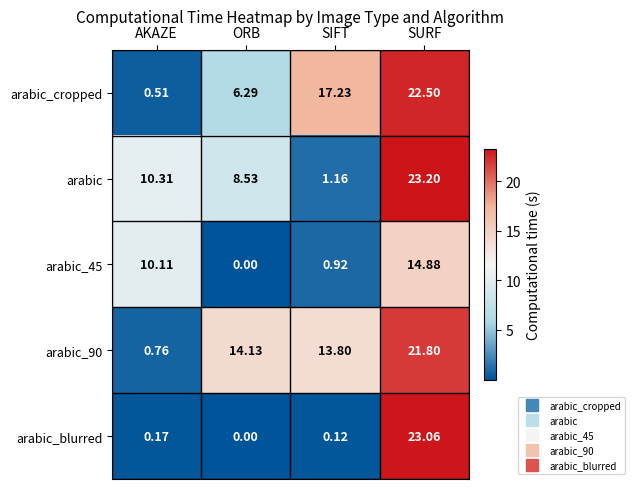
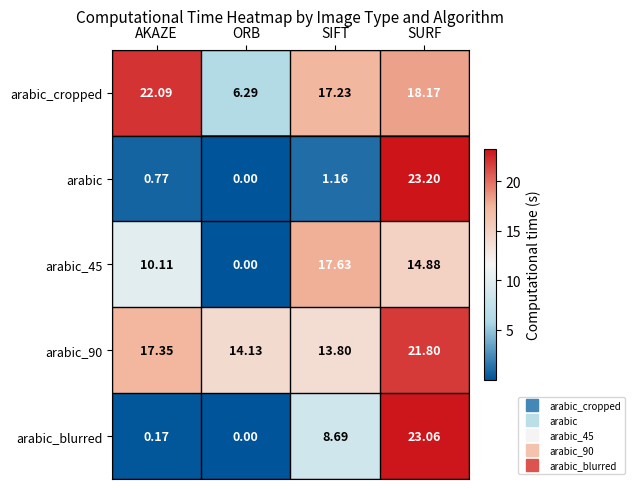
arabic_cropped, AKAZE: 0.51 -> 22.09
arabic_cropped, SURF: 22.50 -> 18.17
arabic, AKAZE: 10.31 -> 0.77
arabic, ORB: 8.53 -> 0.00
arabic_45, SIFT: 0.92 -> 17.63
arabic_90, AKAZE: 0.76 -> 17.35
arabic_blurred, SIFT: 0.12 -> 8.69
